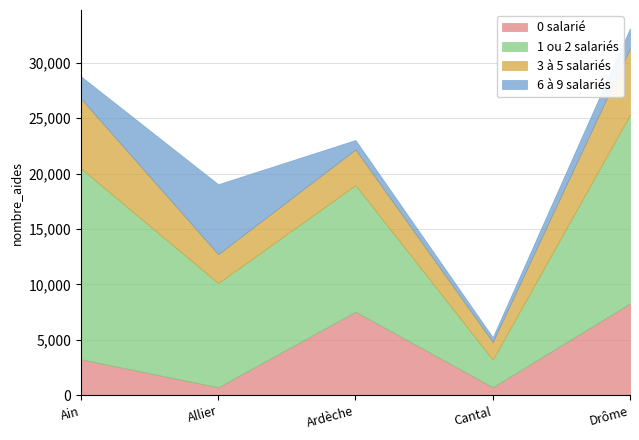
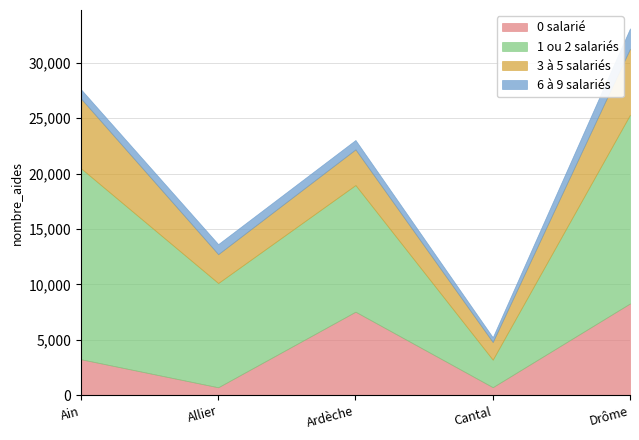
6 à 9 salariés, Ain: 2,000 -> 800
6 à 9 salariés, Allier: 6,300 -> 900
